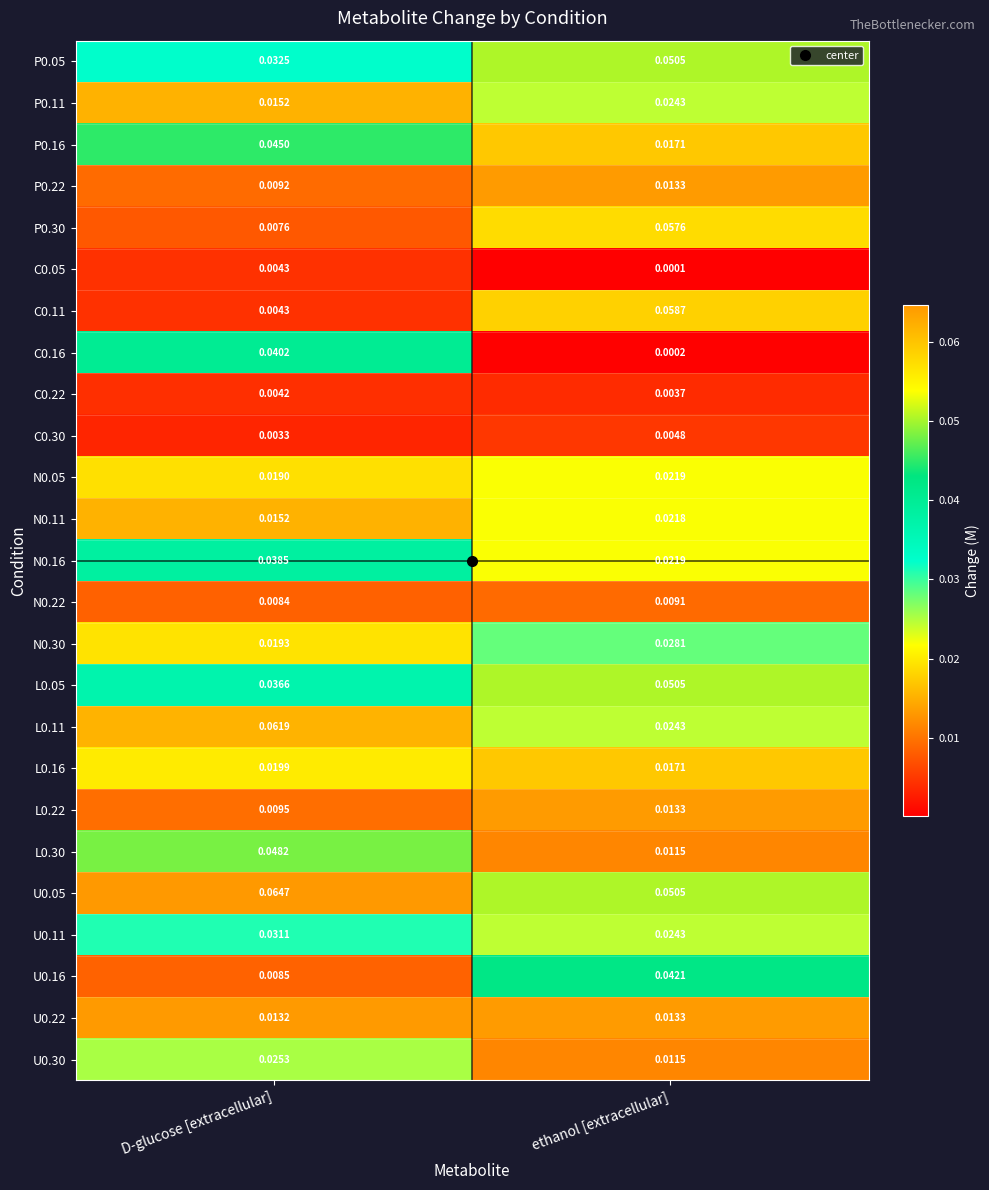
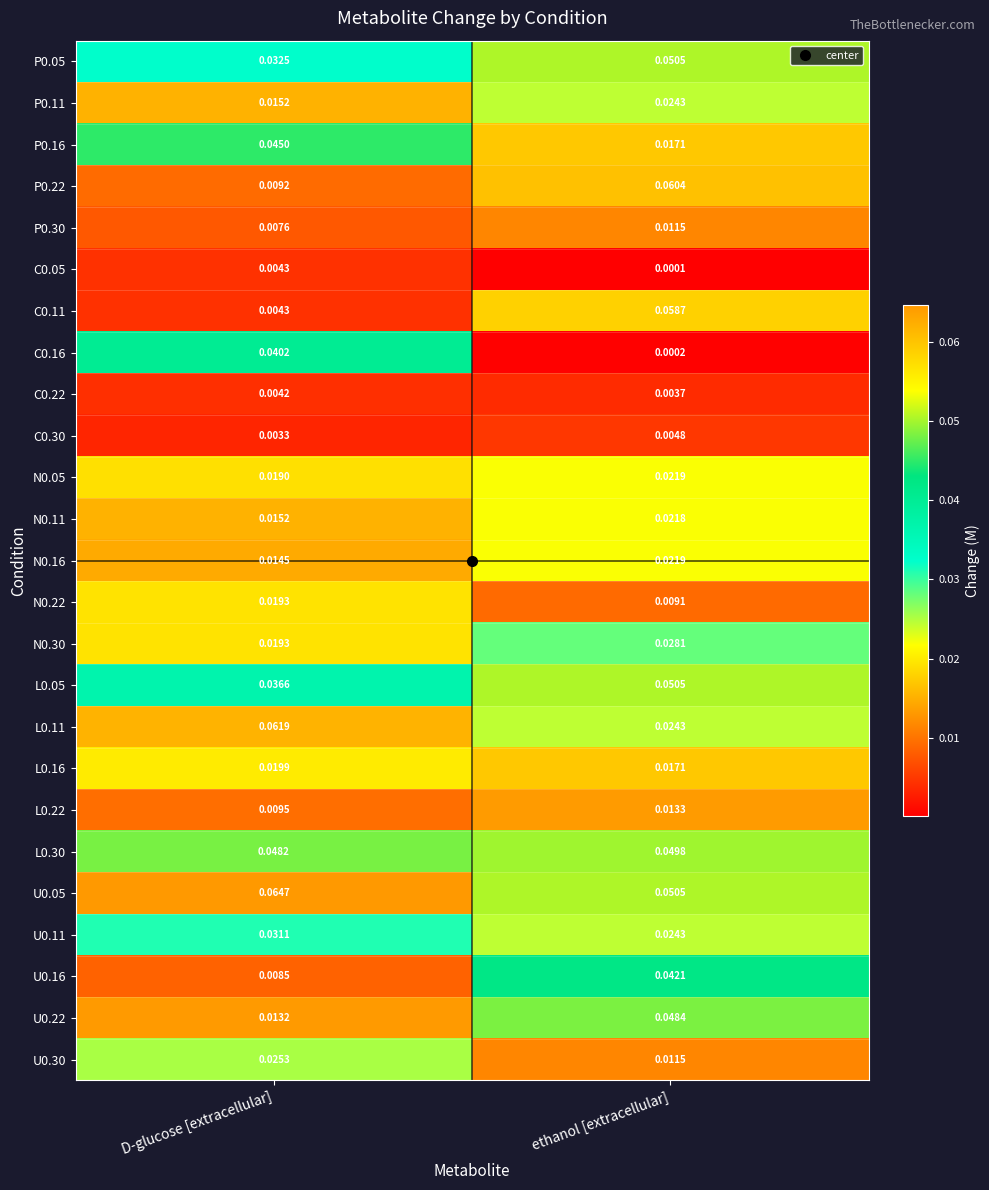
P0.22, ethanol [extracellular]: 0.0133 -> 0.0604
P0.30, ethanol [extracellular]: 0.0576 -> 0.0115
N0.16, D-glucose [extracellular]: 0.0385 -> 0.0145
N0.22, D-glucose [extracellular]: 0.0084 -> 0.0193
L0.30, ethanol [extracellular]: 0.0115 -> 0.0498
U0.22, ethanol [extracellular]: 0.0133 -> 0.0484
